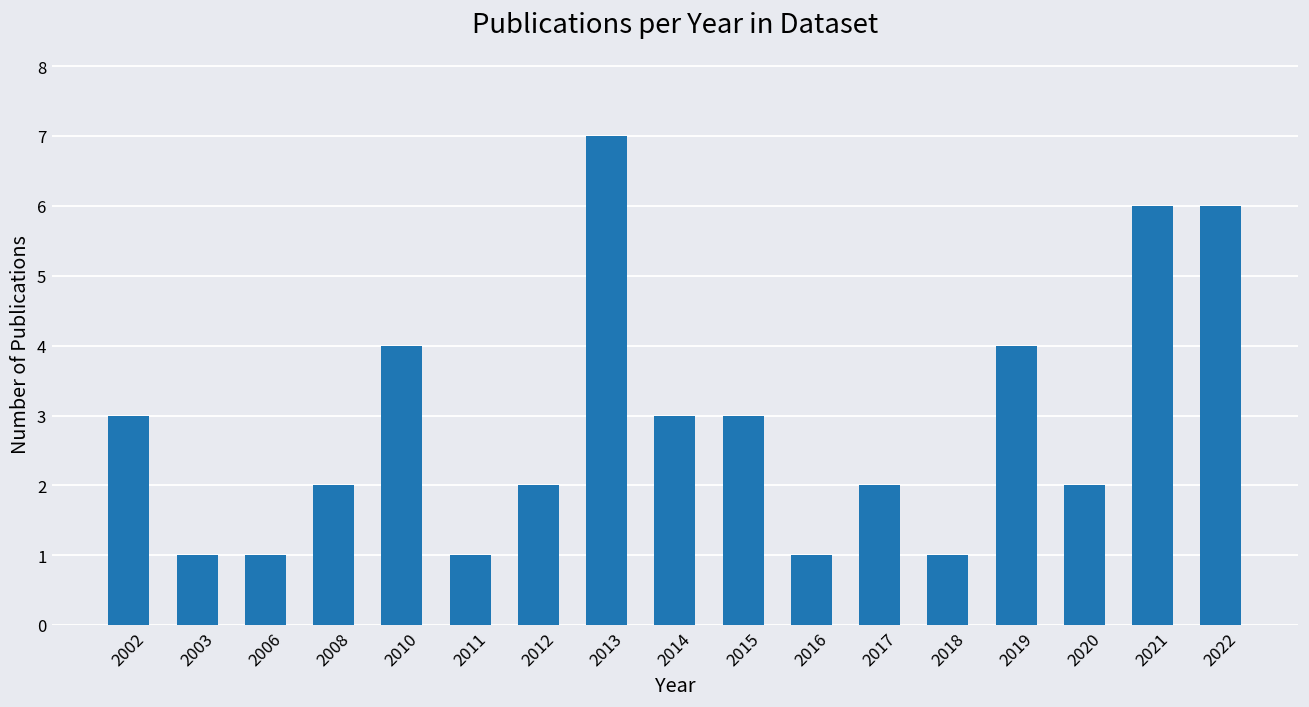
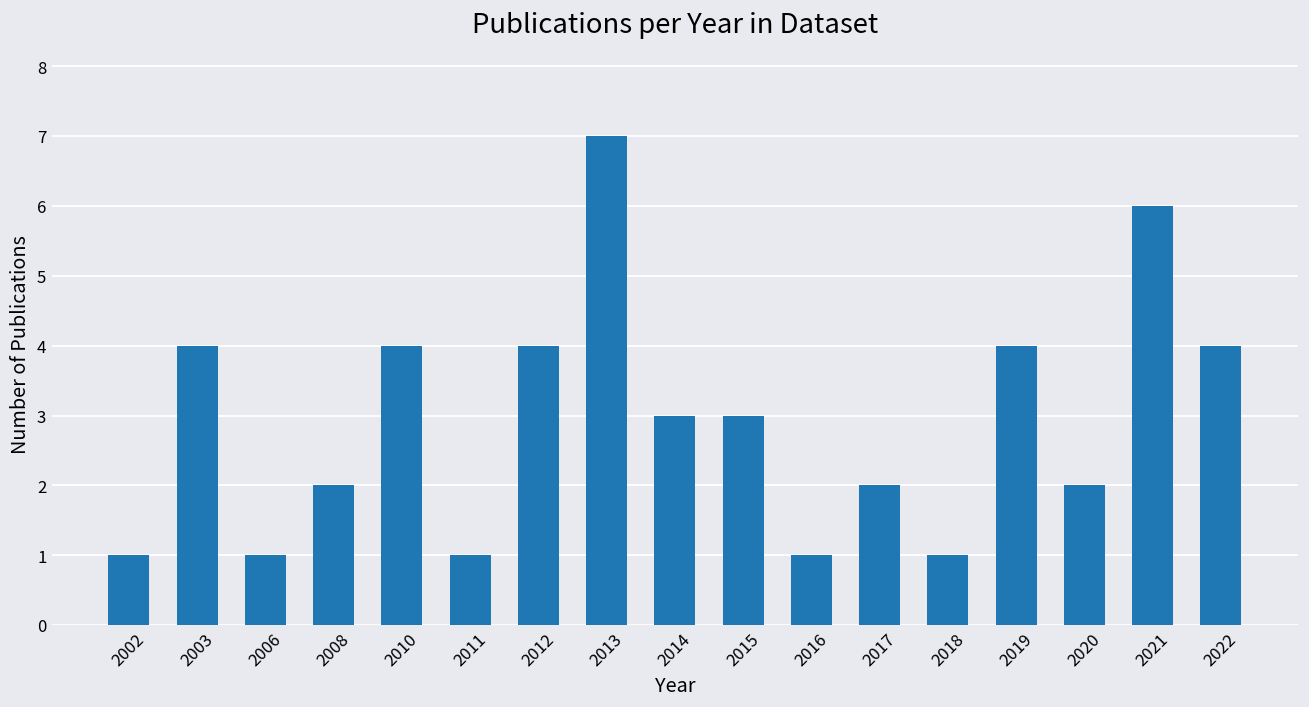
2002: 3 -> 1
2003: 1 -> 4
2012: 2 -> 4
2022: 6 -> 4
